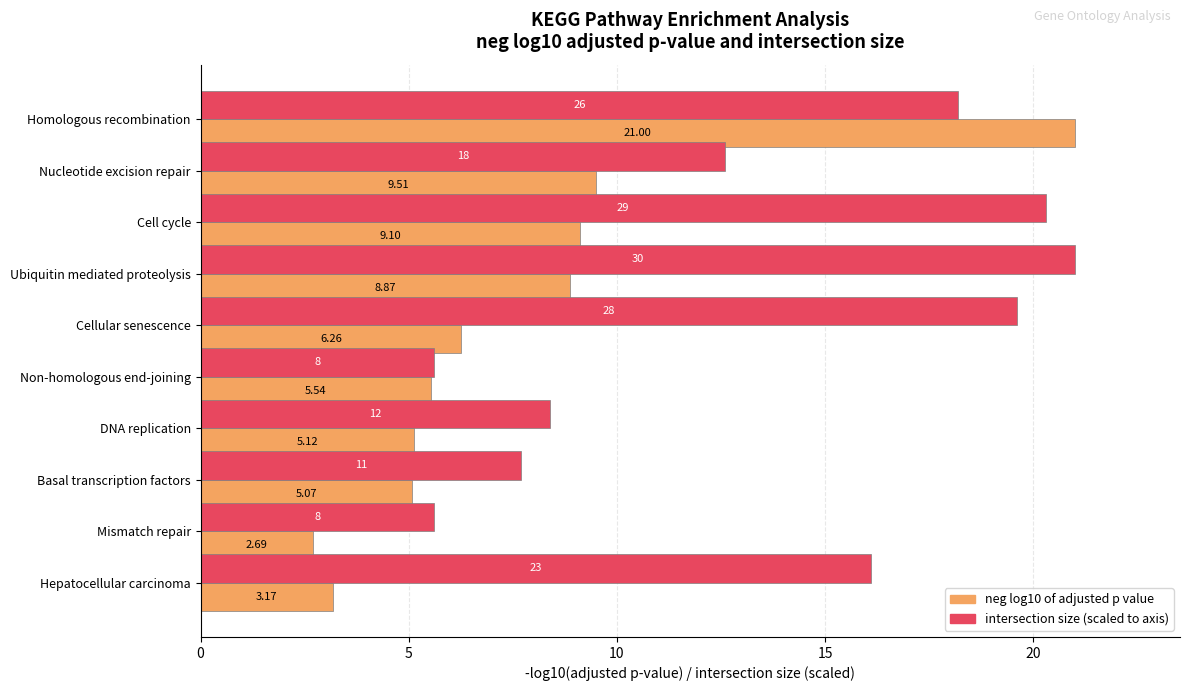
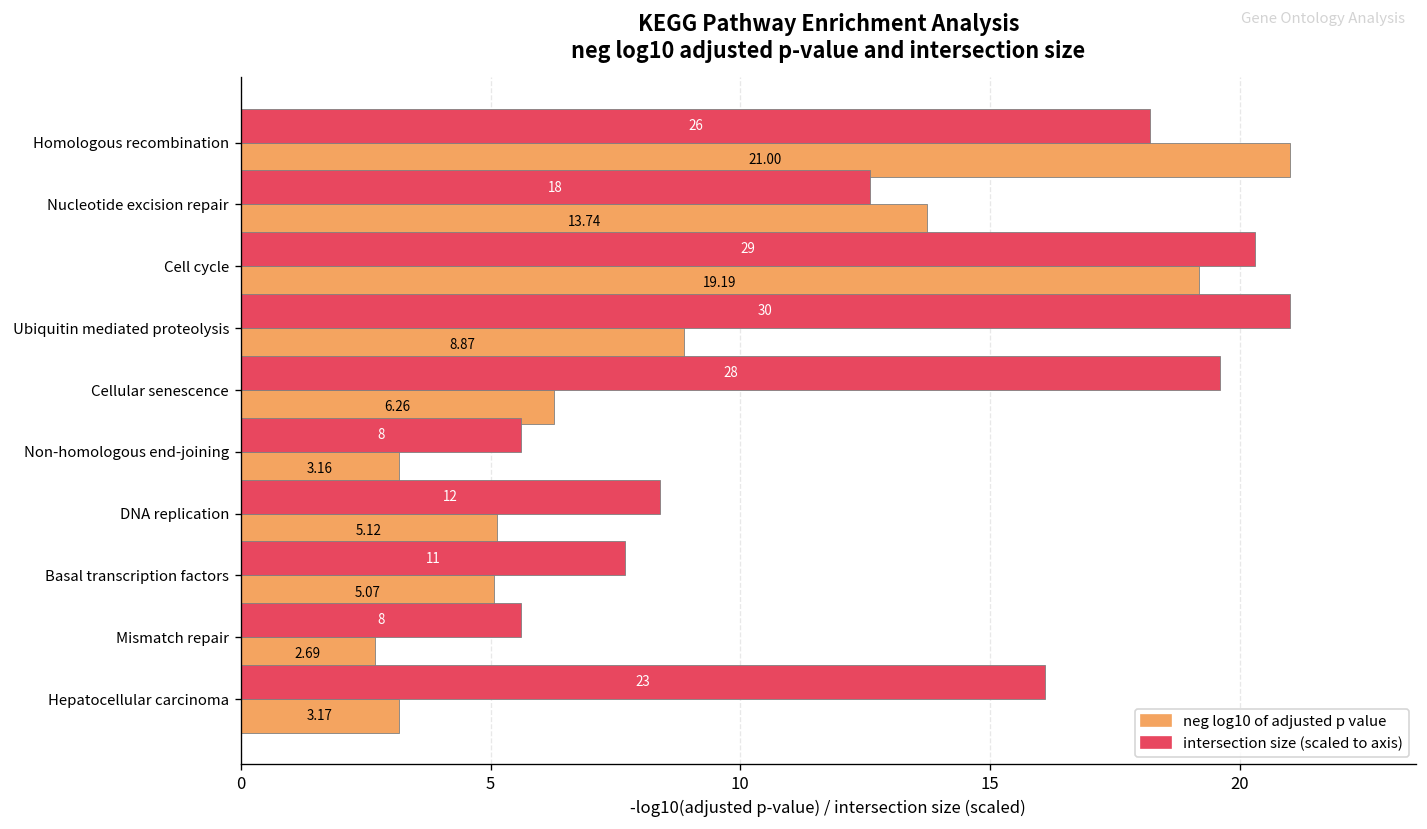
neg log10 of adjusted p value, Nucleotide excision repair: 9.51 -> 13.74
neg log10 of adjusted p value, Cell cycle: 9.10 -> 19.19
neg log10 of adjusted p value, Non-homologous end-joining: 5.54 -> 3.16
